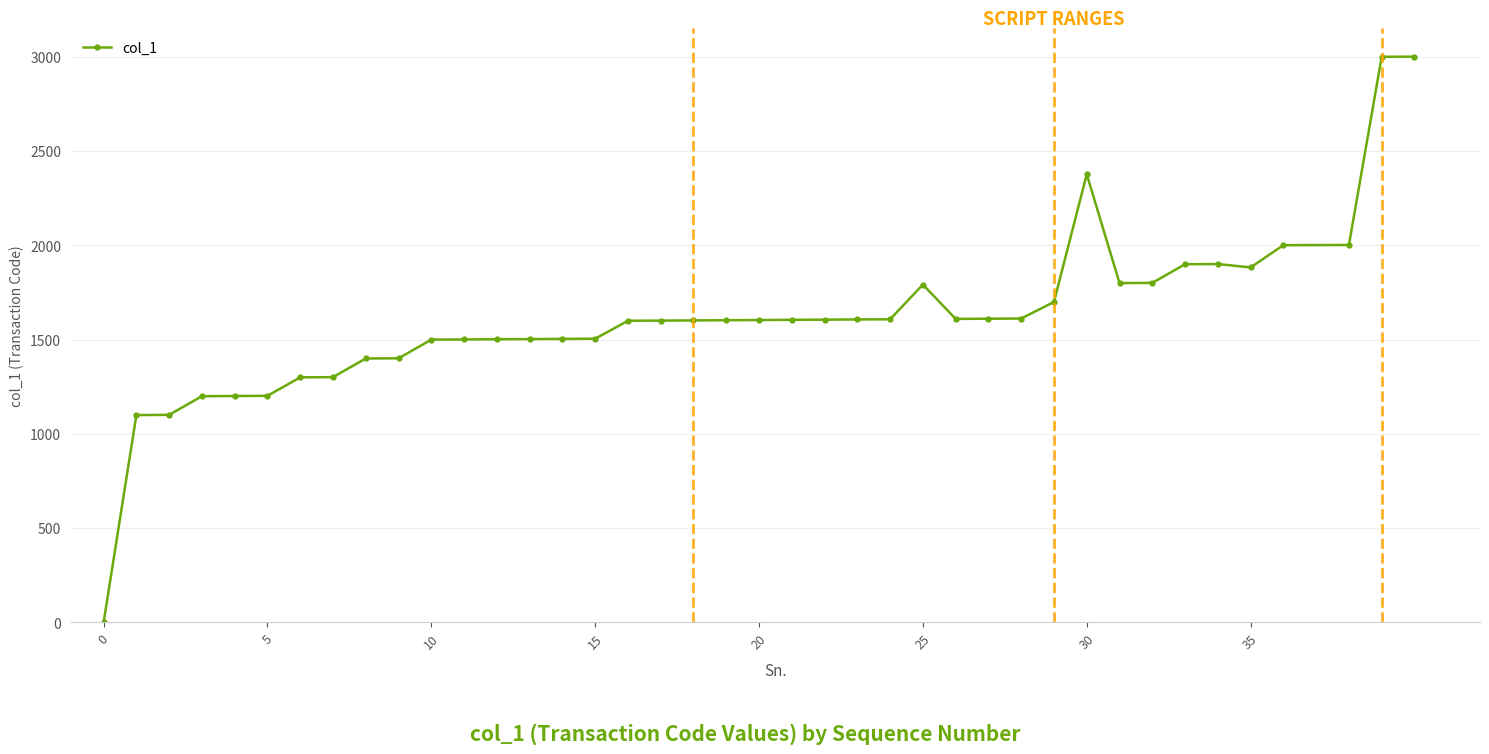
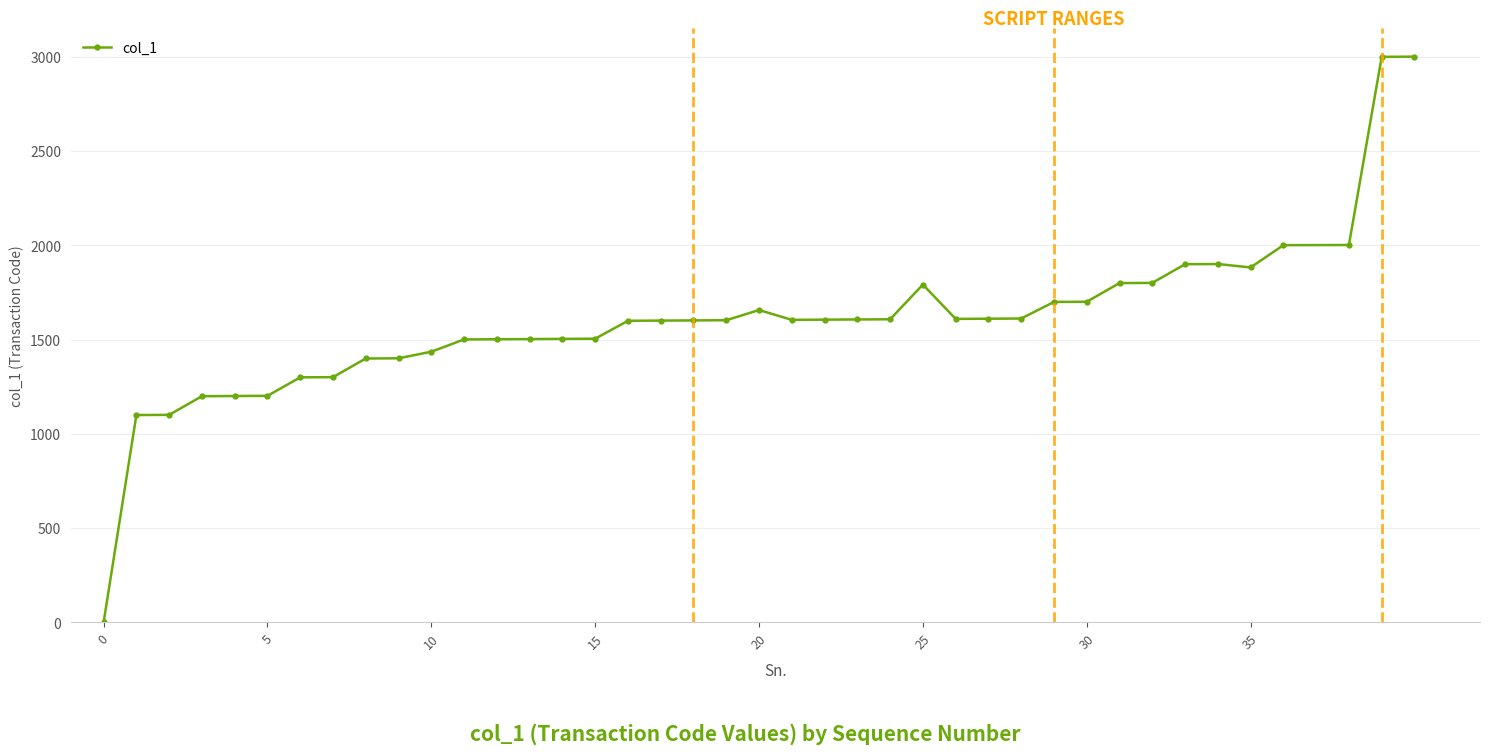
10: 1500 -> 1440
20: 1600 -> 1660
30: 2380 -> 1700
